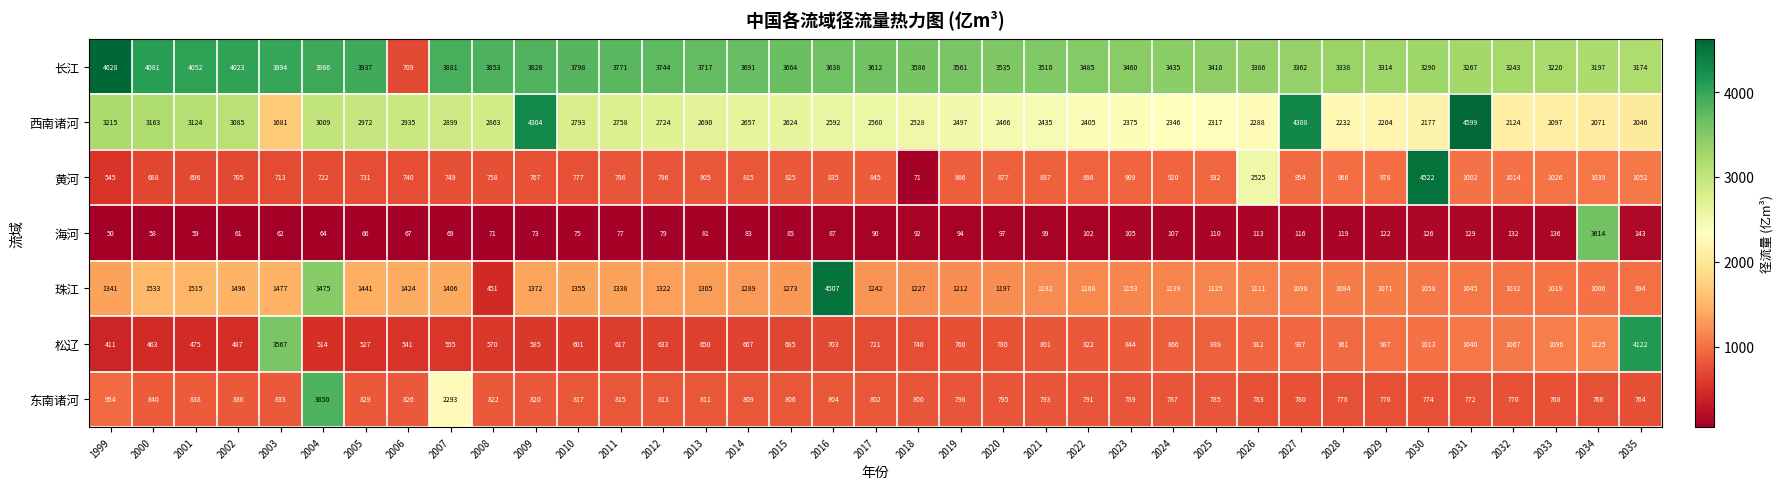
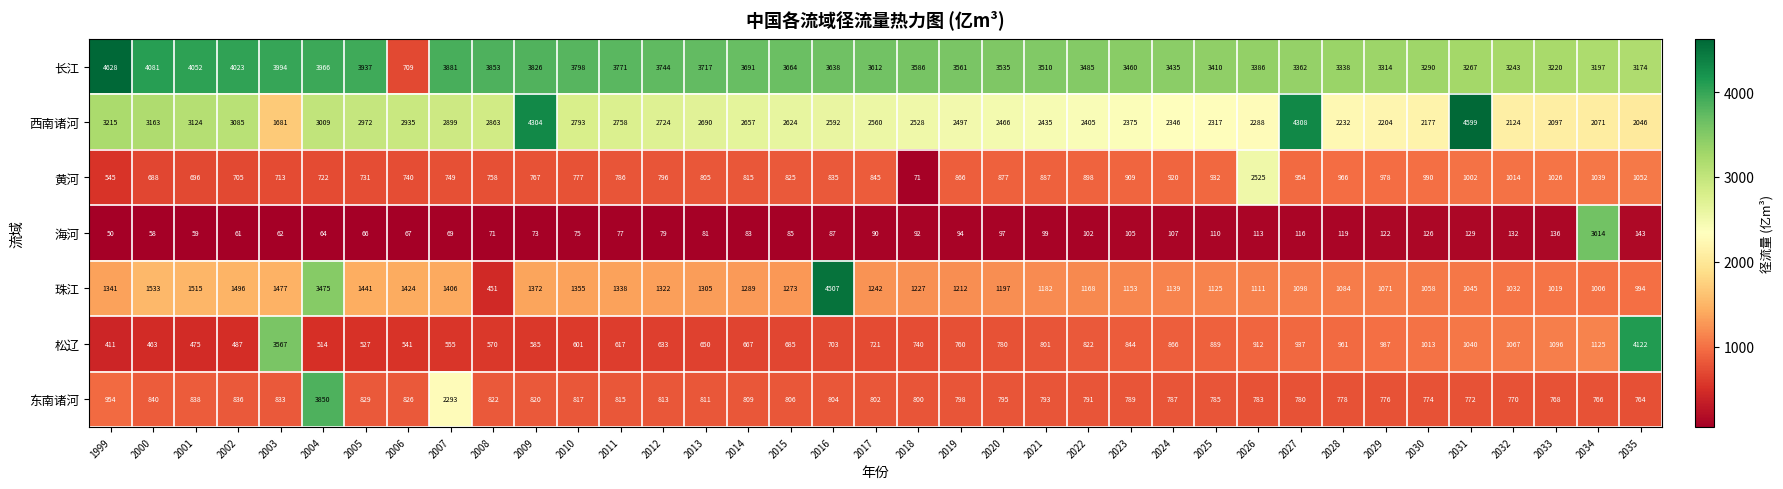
黄河, 2030: 4522 -> 990
